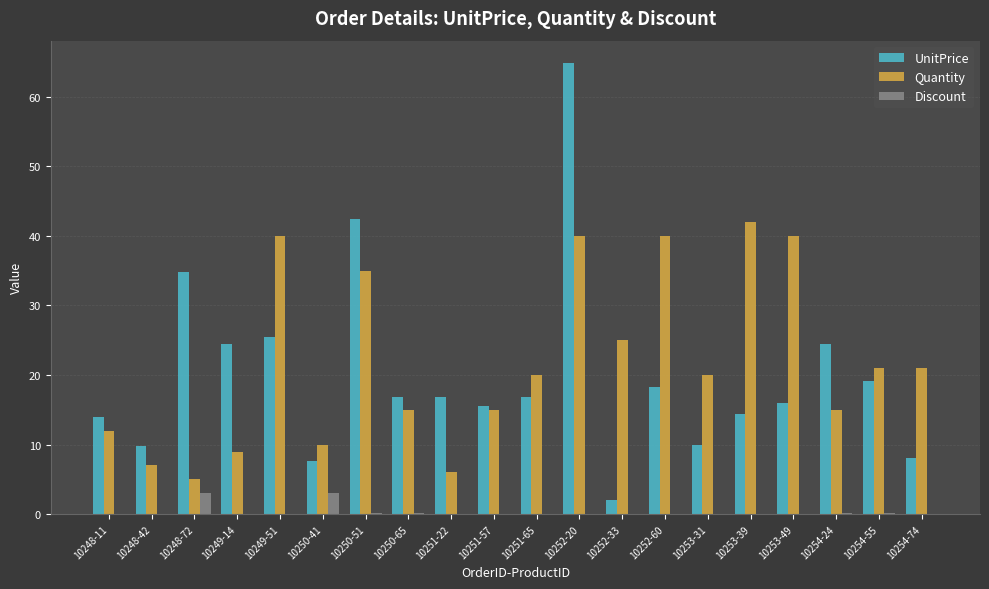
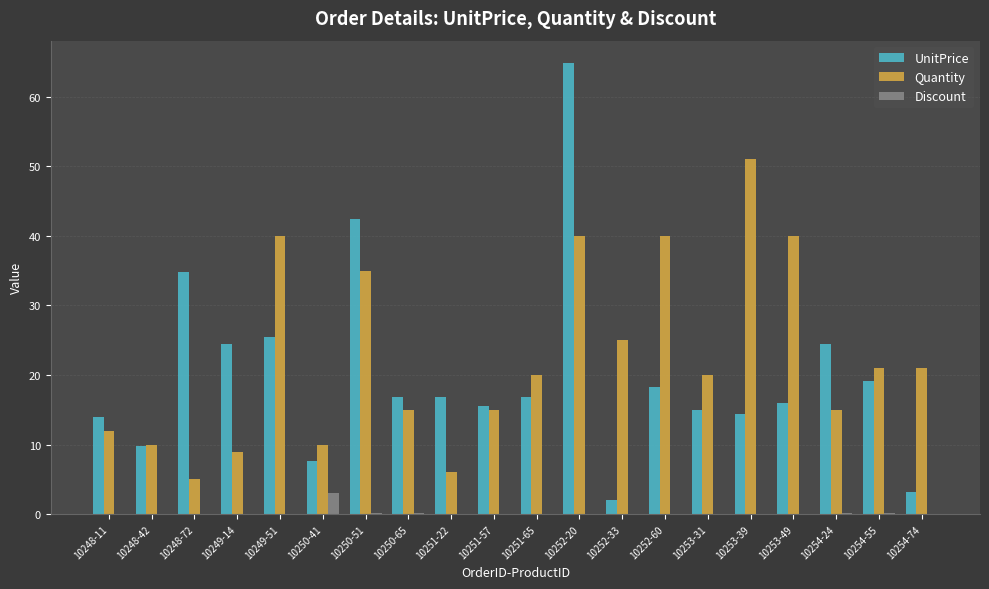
Quantity, 10248-42: 7 -> 10
Discount, 10248-72: 3 -> 0
UnitPrice, 10253-31: 10 -> 15
Quantity, 10253-39: 42 -> 51
UnitPrice, 10254-74: 8 -> 3
